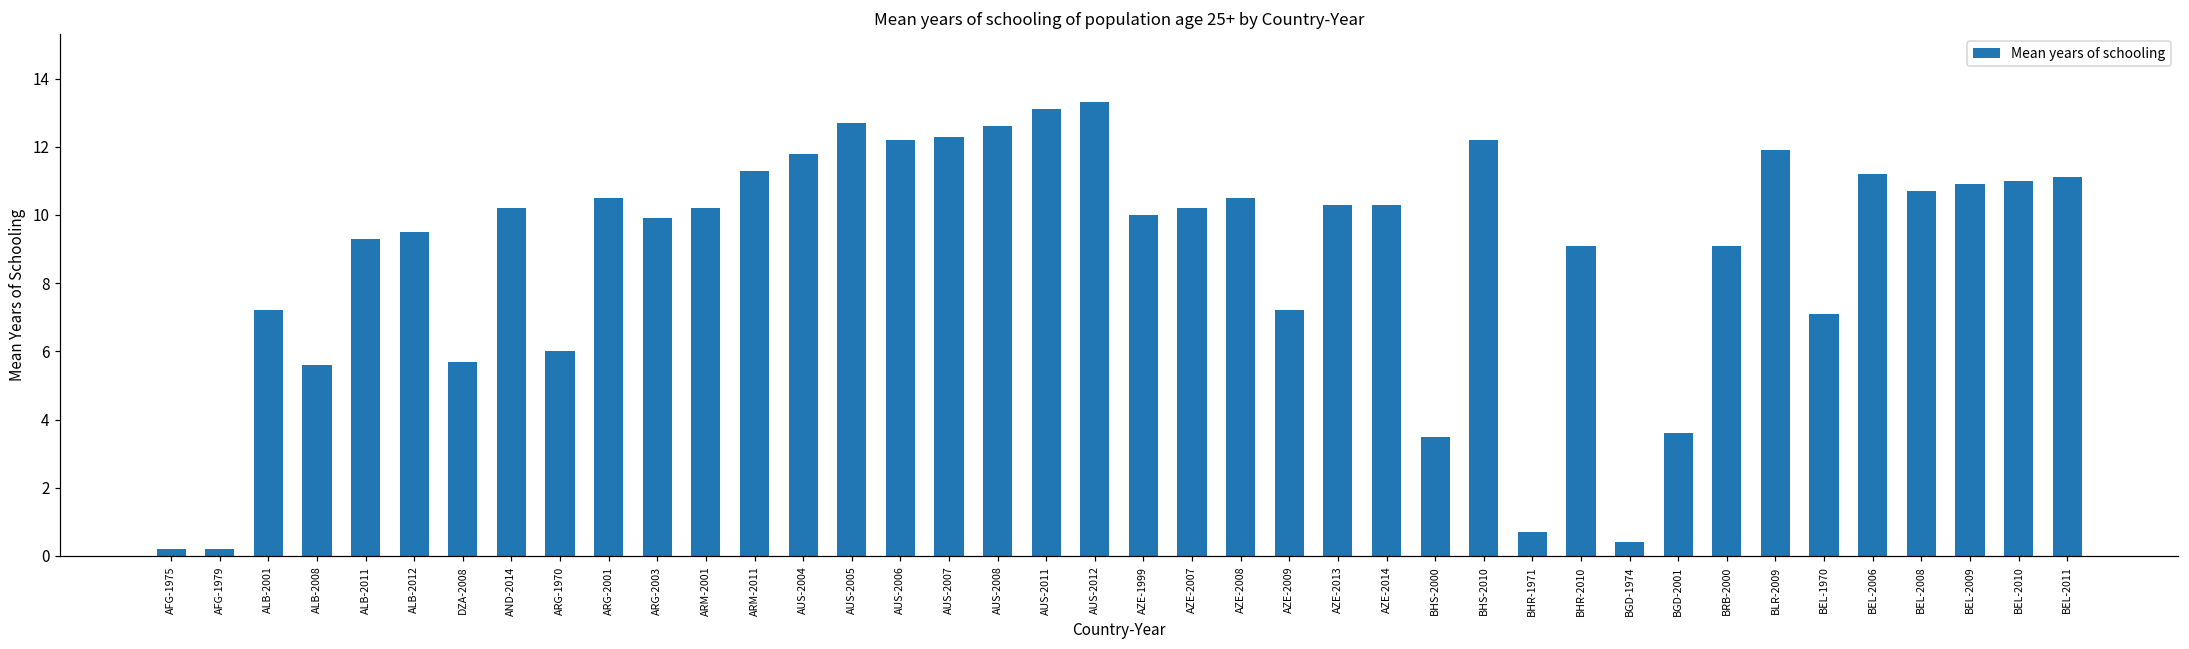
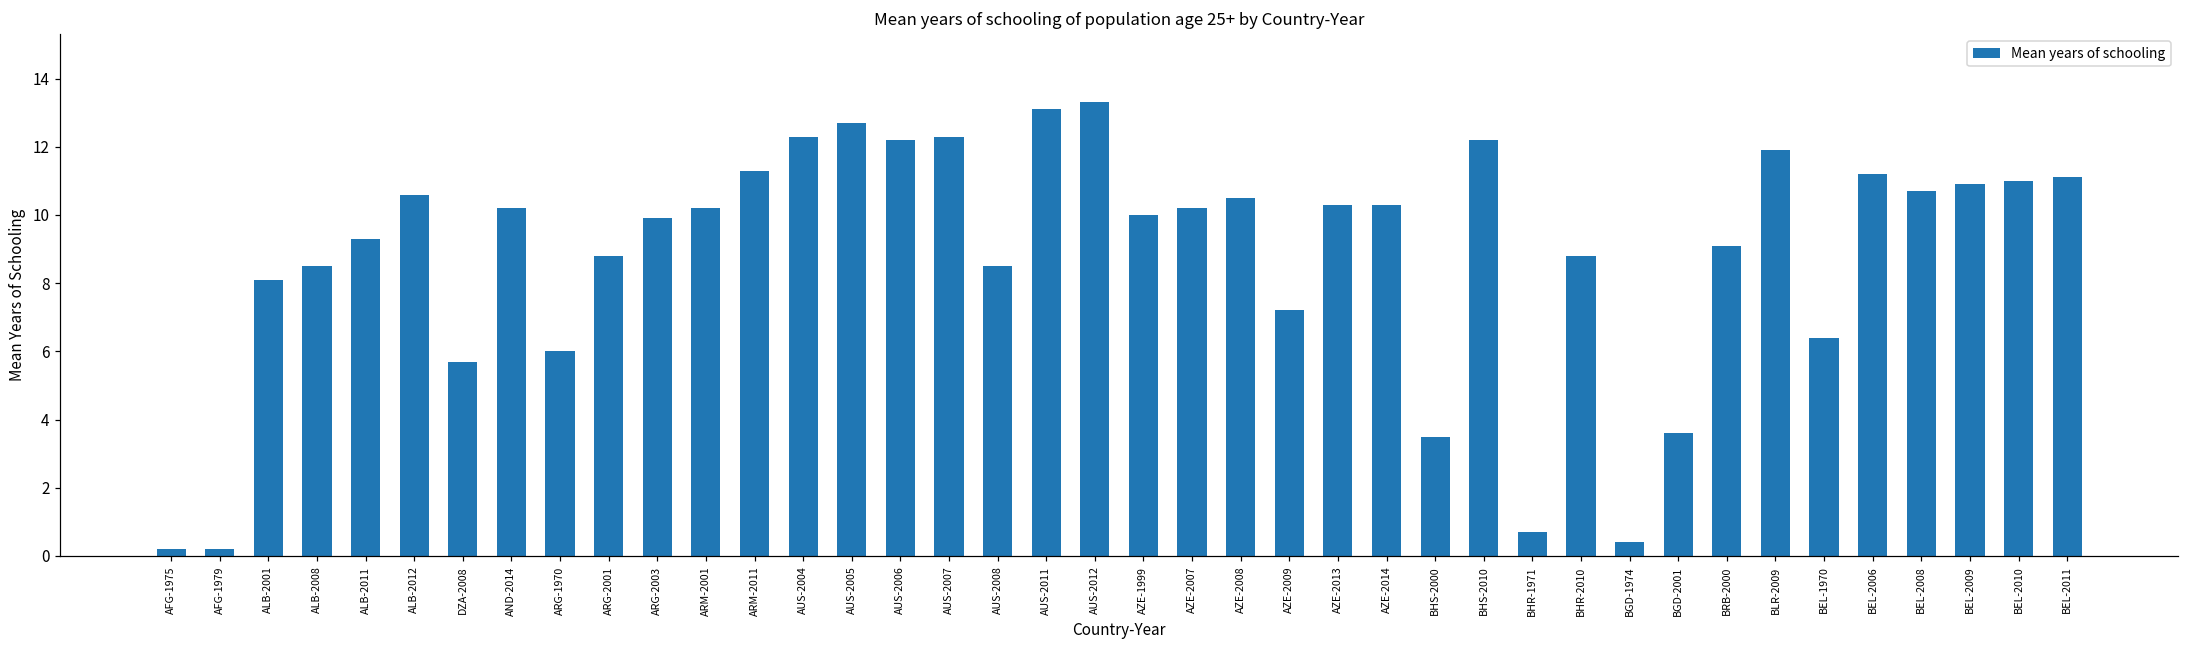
ALB-2001: 7.2 -> 8.1
ALB-2008: 5.6 -> 8.5
ALB-2012: 9.5 -> 10.6
ARG-2001: 10.5 -> 8.8
AUS-2004: 11.8 -> 12.3
AUS-2008: 12.6 -> 8.5
BHR-2010: 9.1 -> 8.8
BEL-1970: 7.1 -> 6.4
